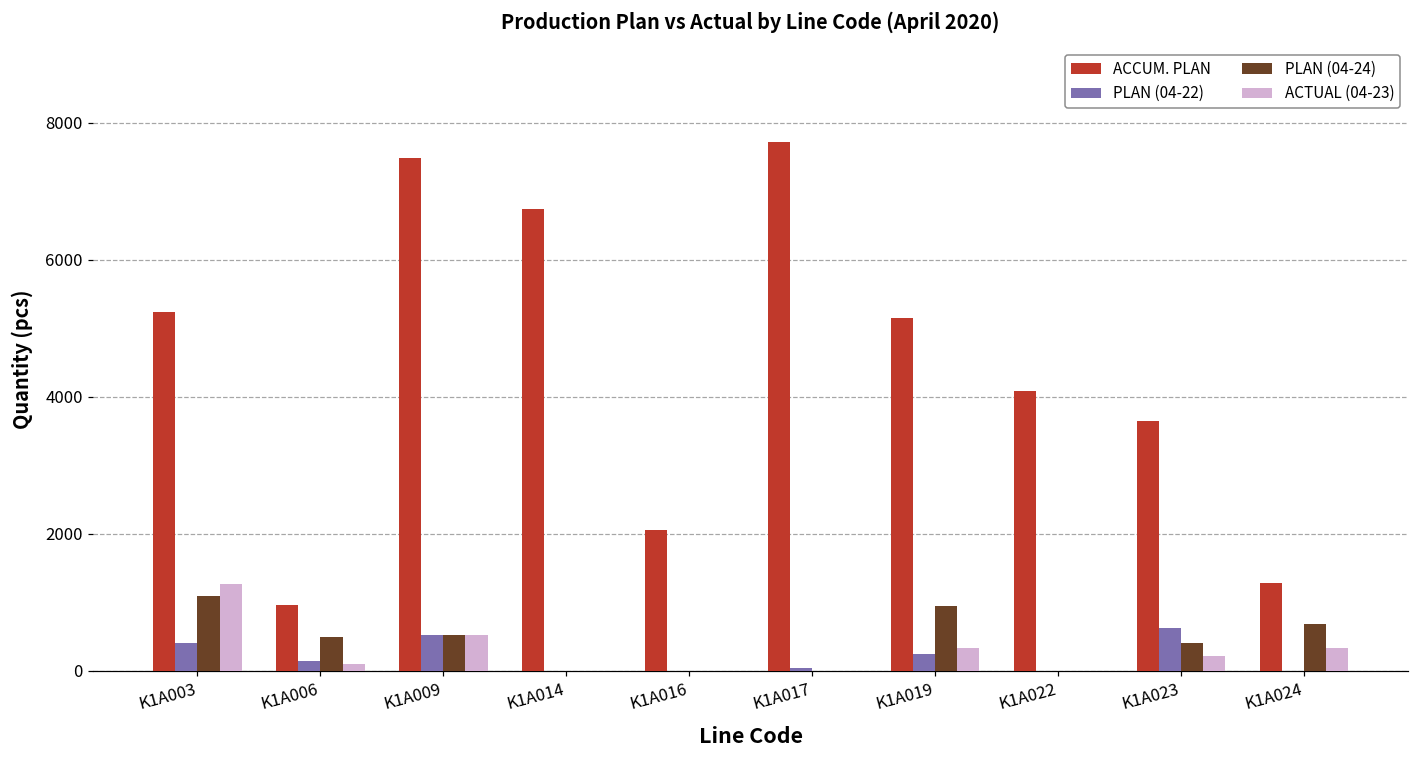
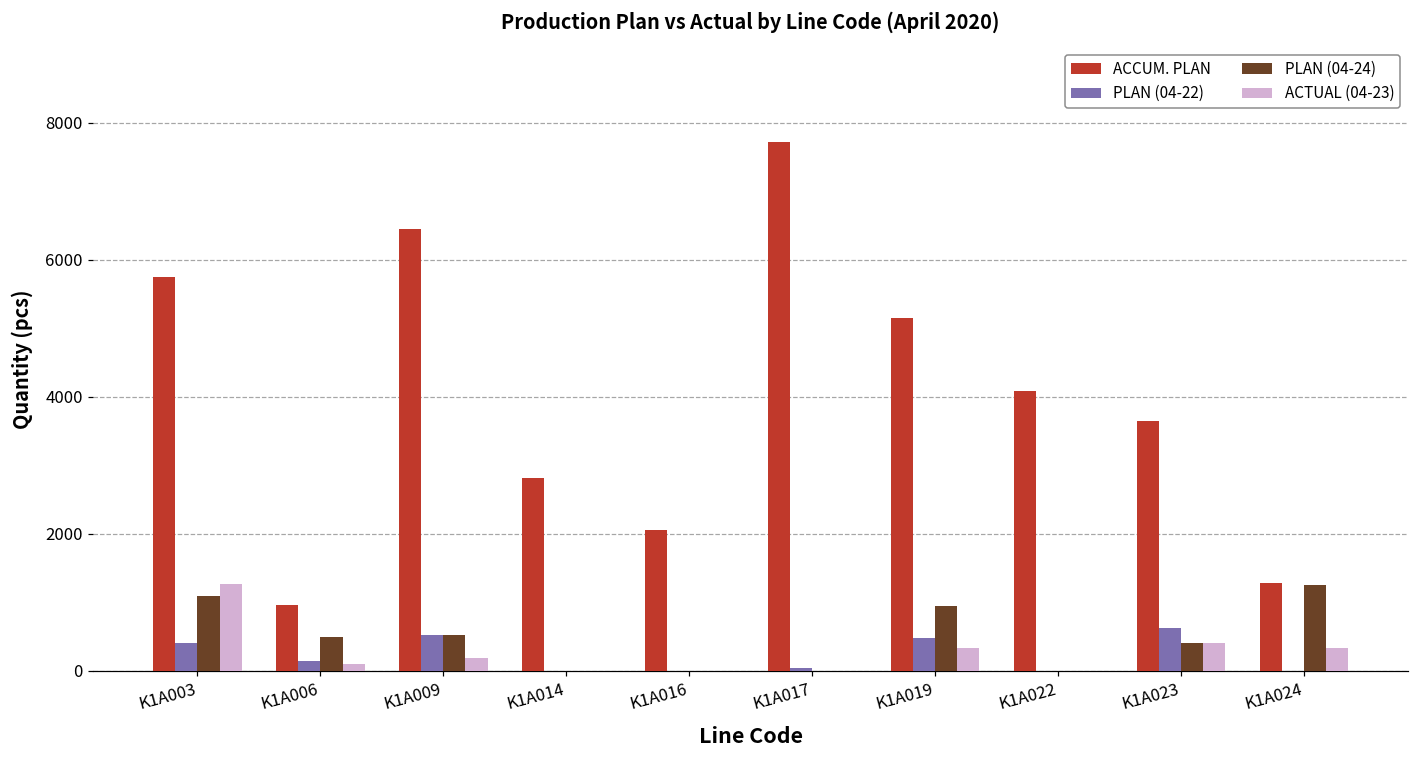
ACCUM. PLAN, K1A003: 5200 -> 5700
ACCUM. PLAN, K1A009: 7500 -> 6500
ACTUAL (04-23), K1A009: 500 -> 200
ACCUM. PLAN, K1A014: 6700 -> 2800
PLAN (04-22), K1A019: 300 -> 500
ACTUAL (04-23), K1A023: 200 -> 400
PLAN (04-24), K1A024: 700 -> 1300
